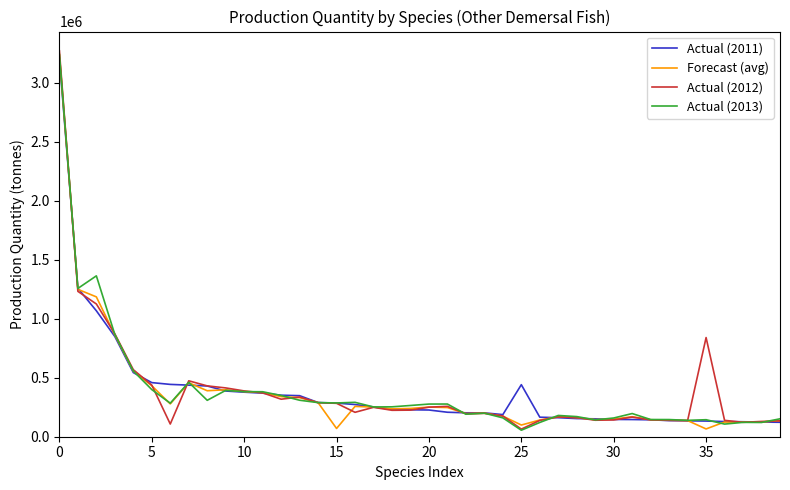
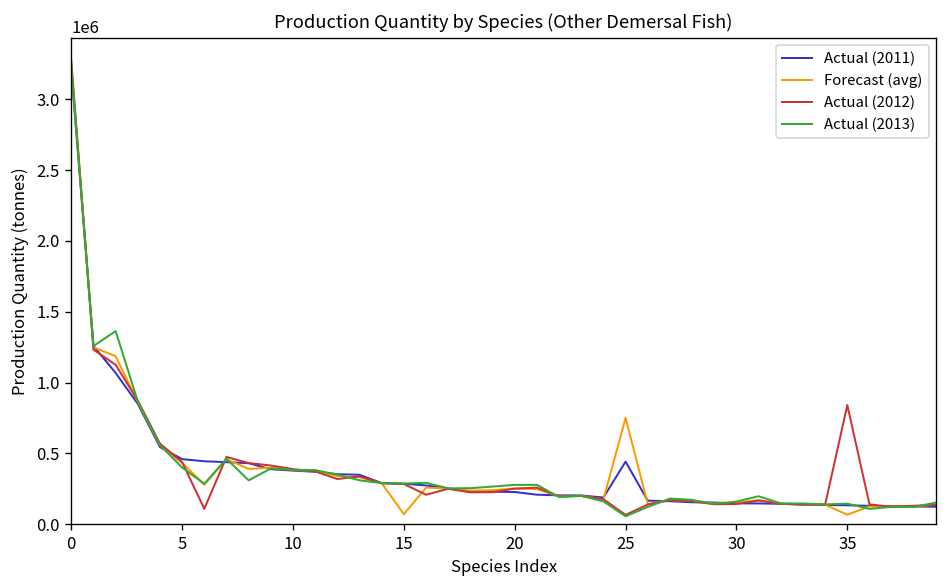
Forecast (avg), 25: 100000 -> 750000
